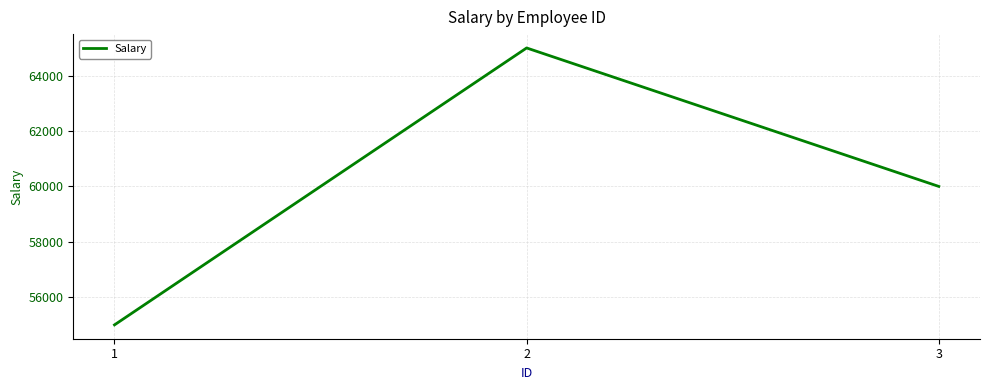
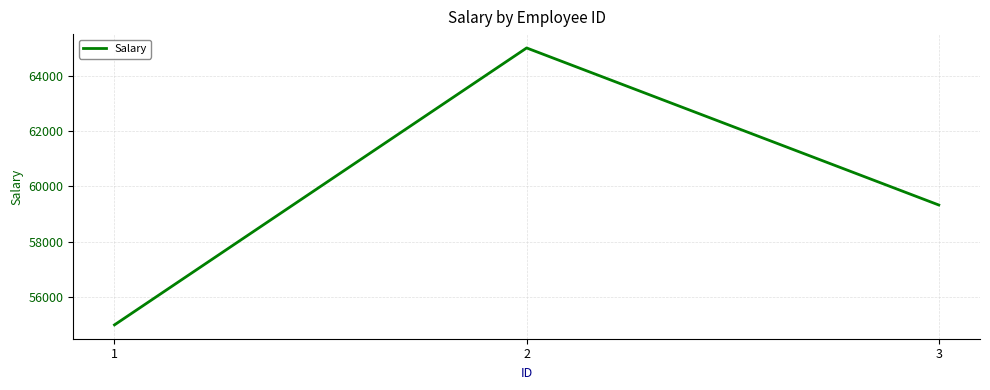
3: 60000 -> 59300
